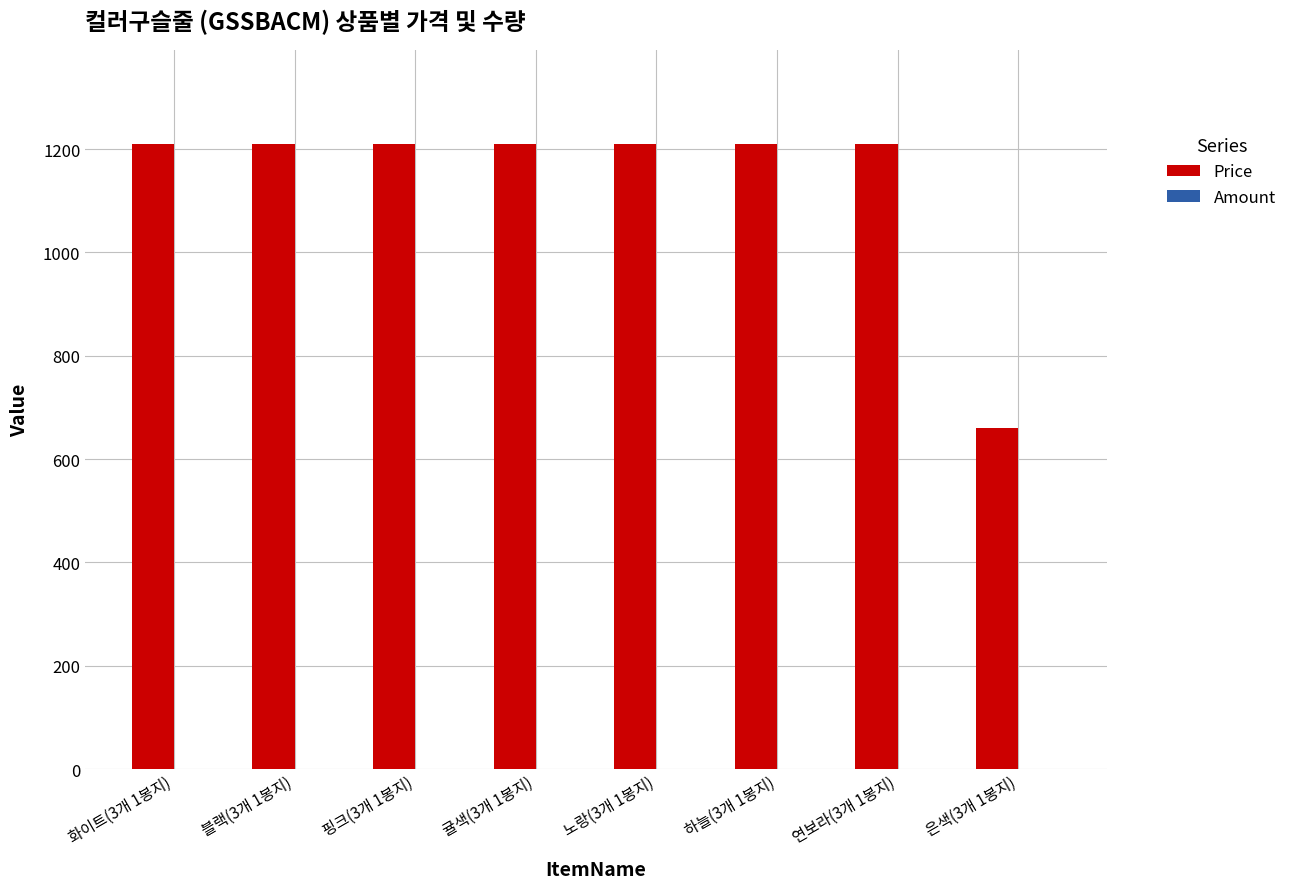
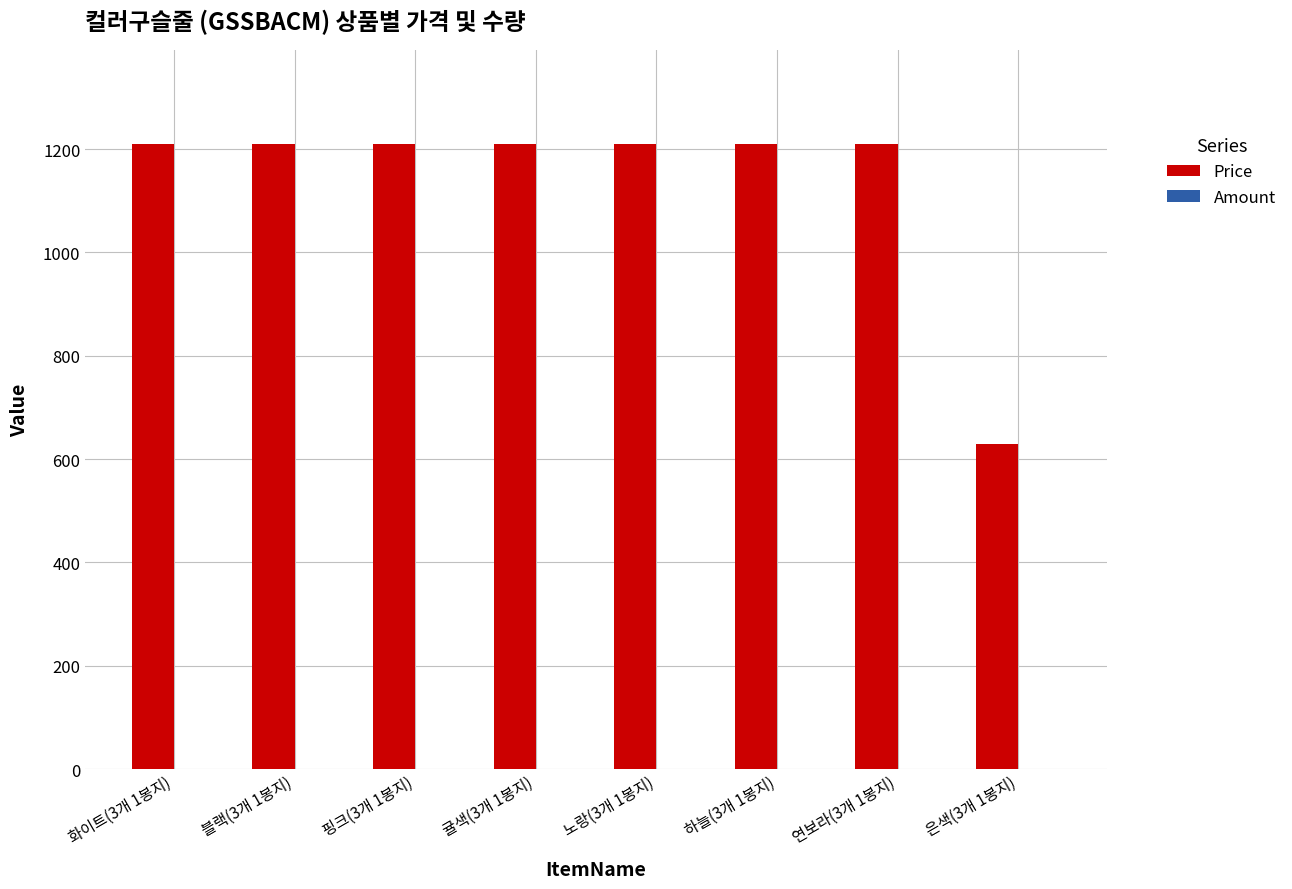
Price, 은색(3개 1봉지): 660 -> 630
